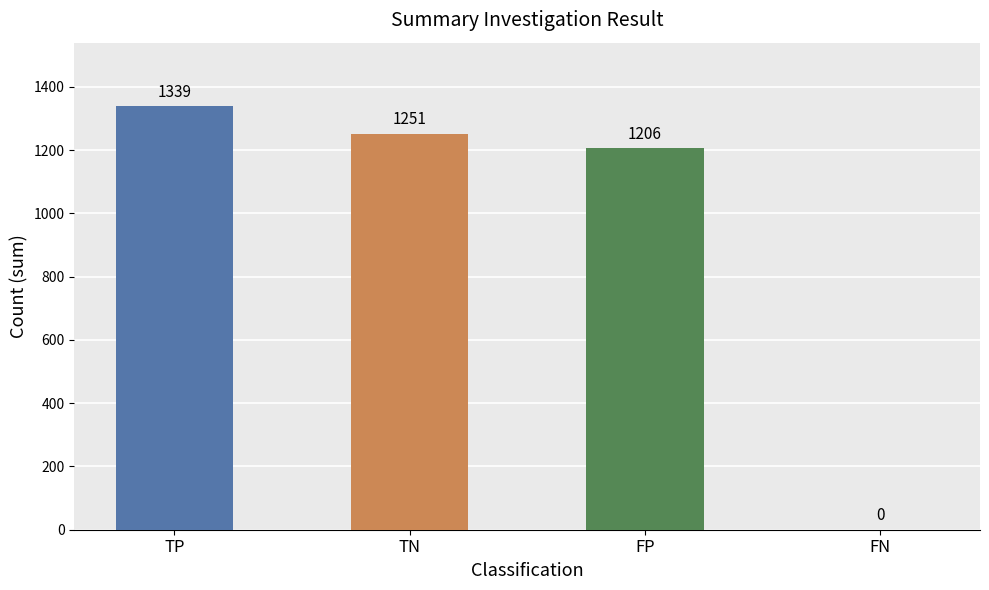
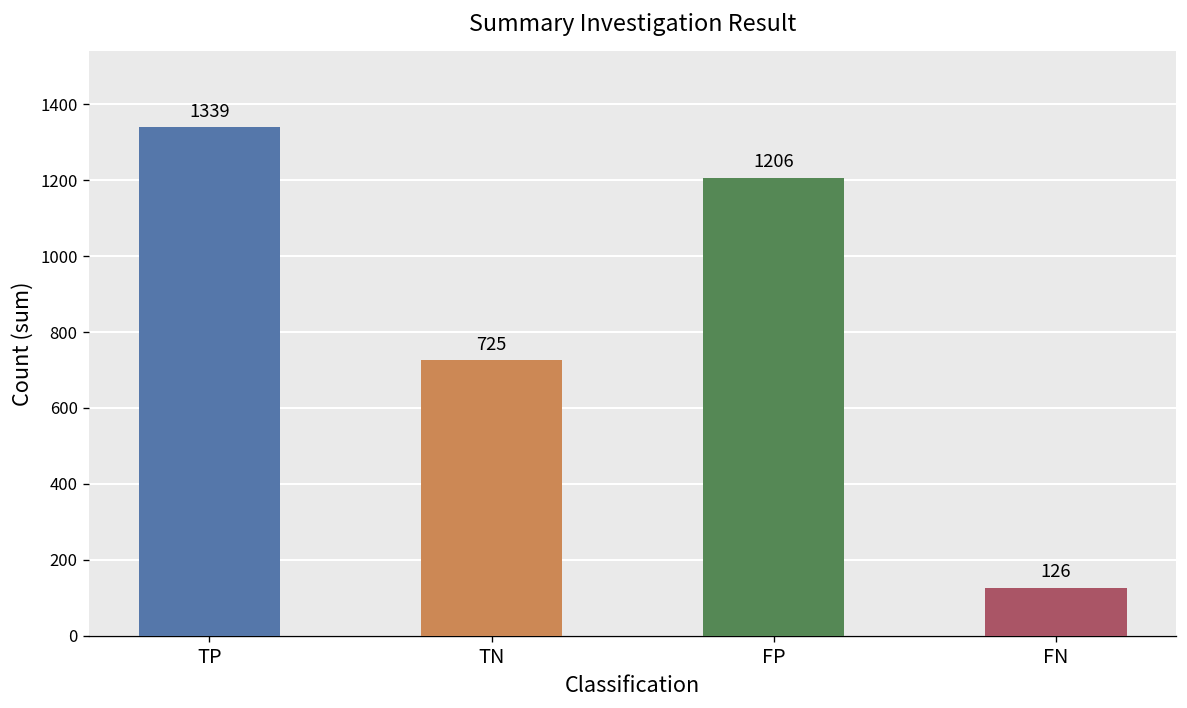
TN: 1251 -> 725
FN: 0 -> 126
